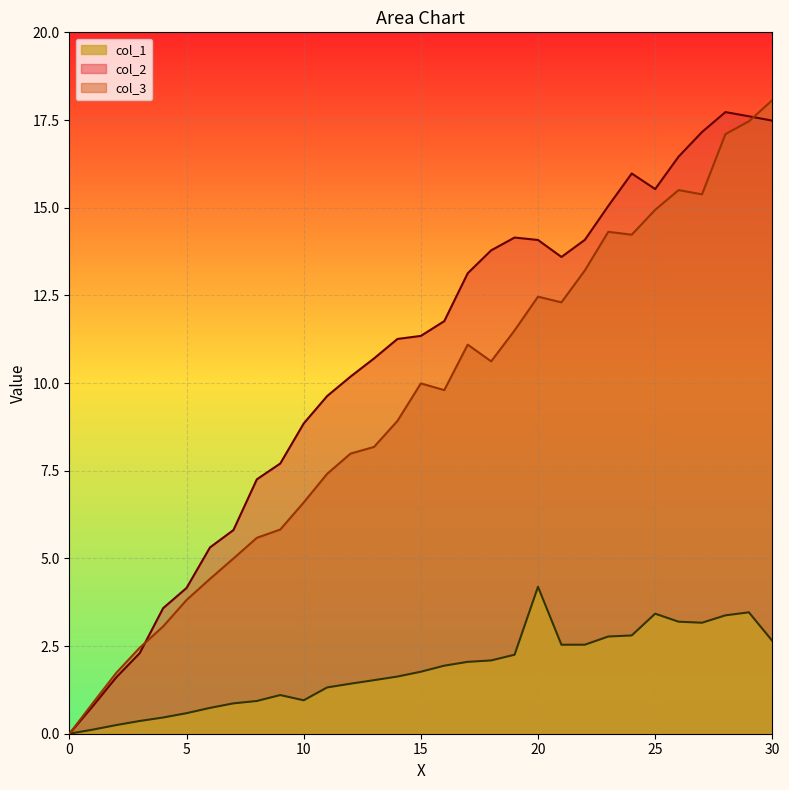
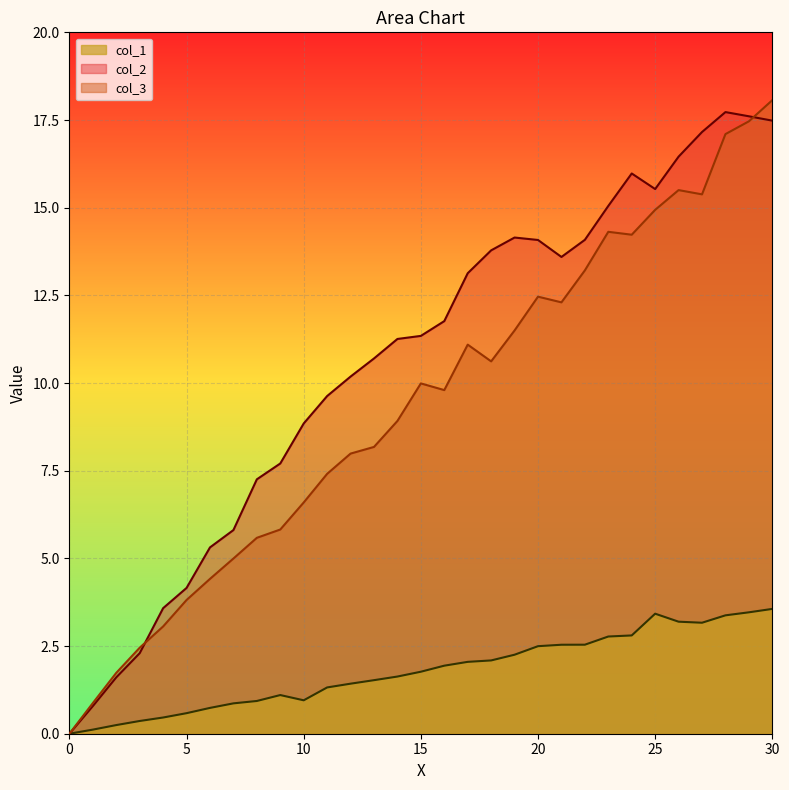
col_1, 20: 4.2 -> 2.5
col_1, 30: 2.6 -> 3.6
